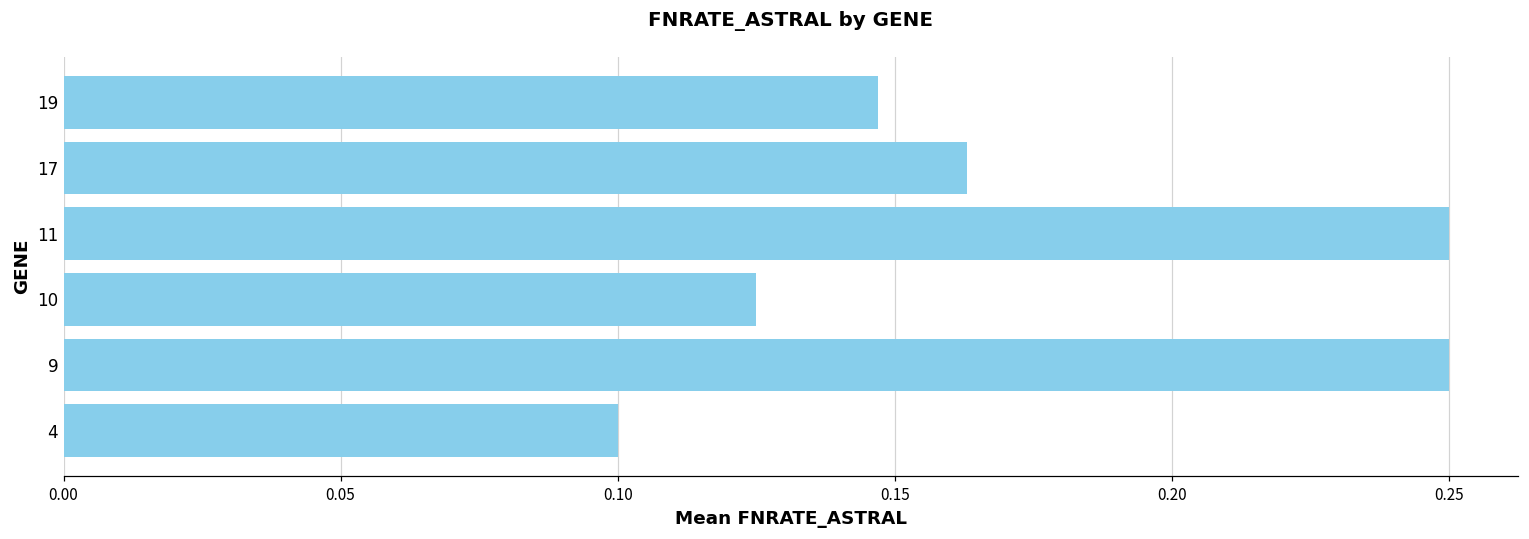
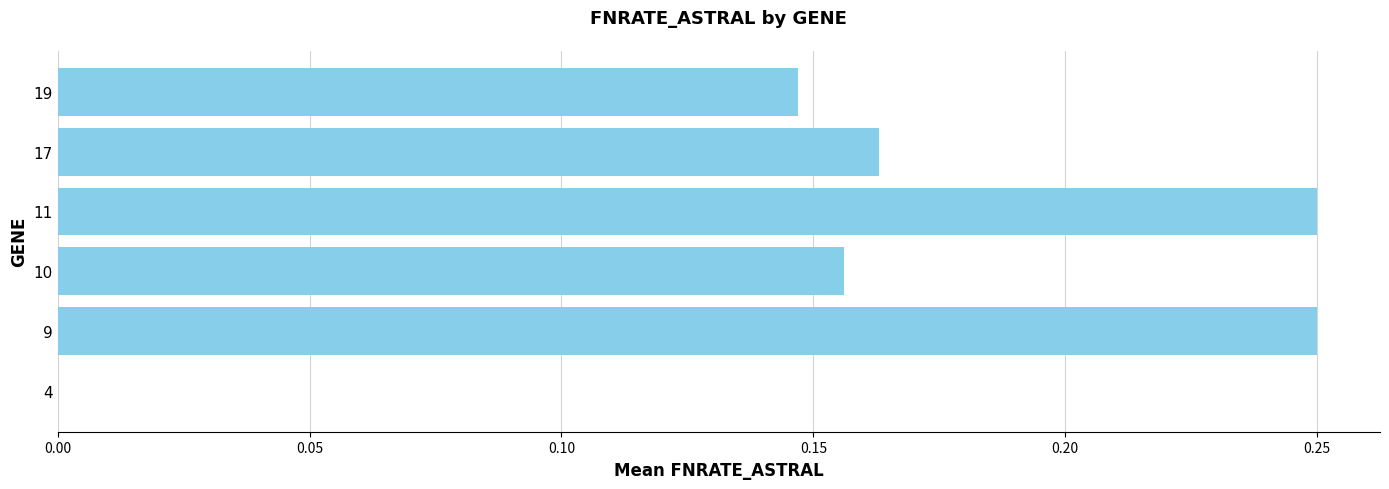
10: 0.125 -> 0.156
4: 0.1 -> 0.0
